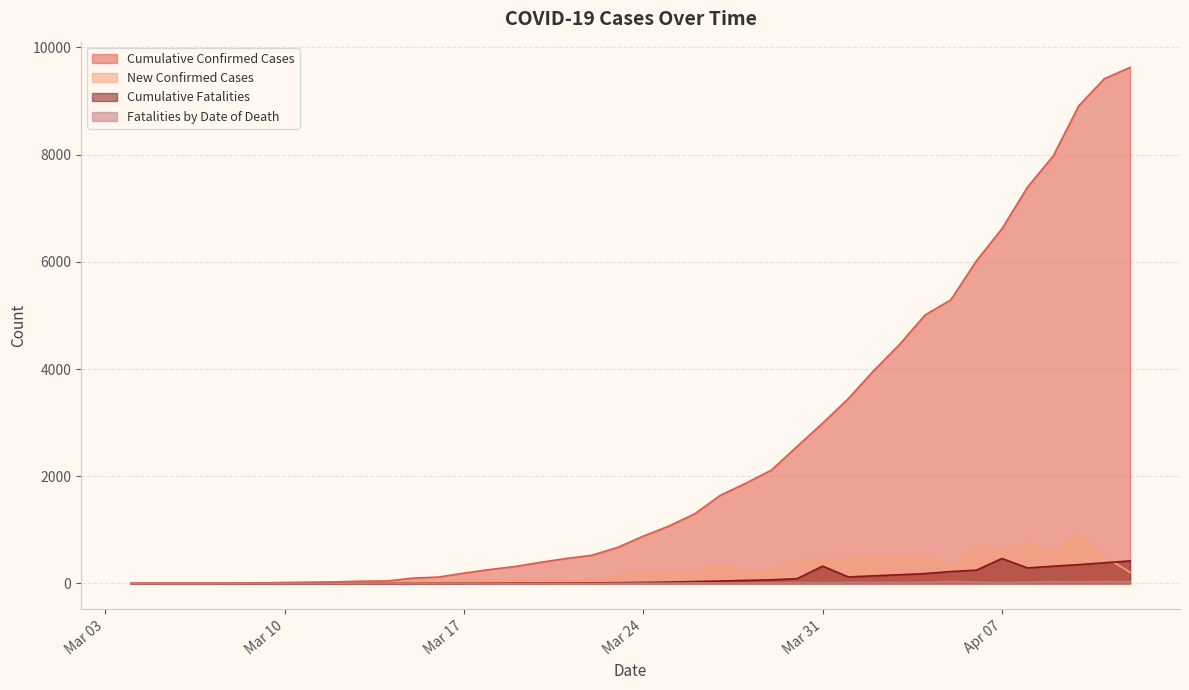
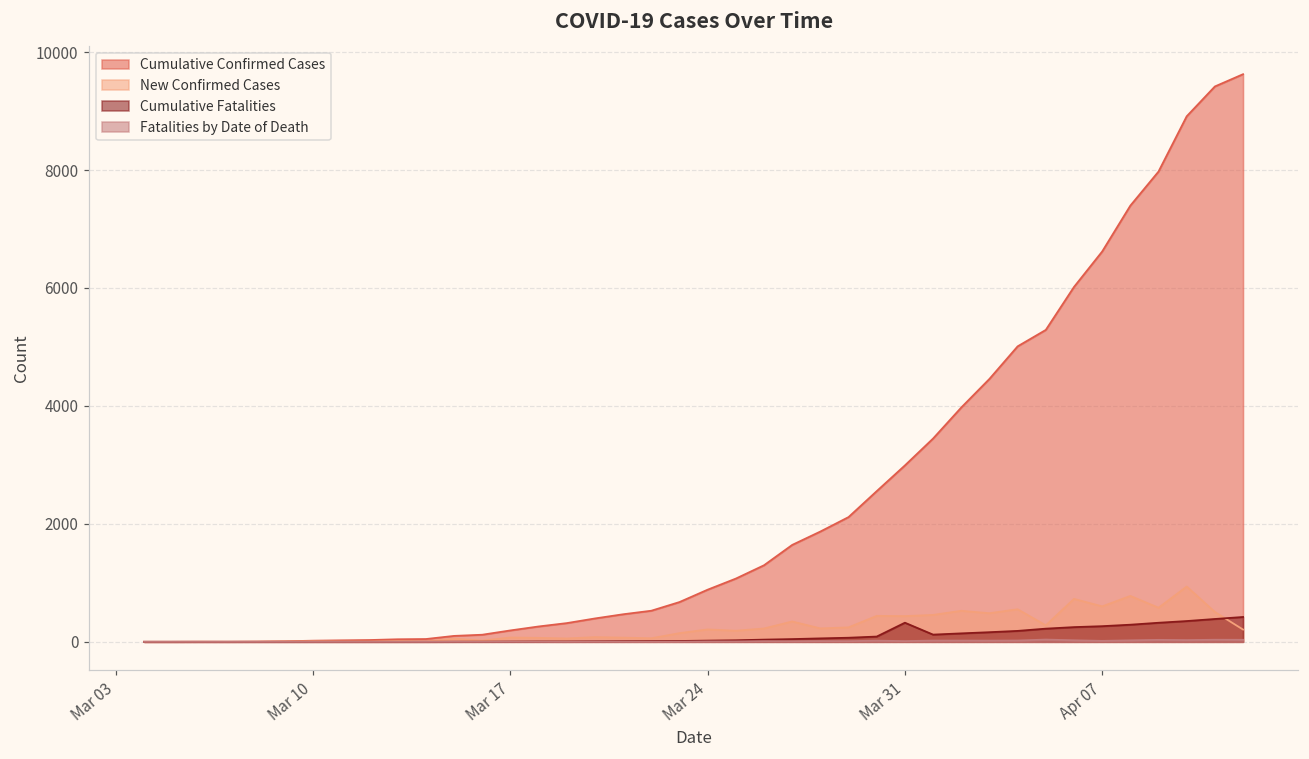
Cumulative Fatalities, Apr 07: 500 -> 300
